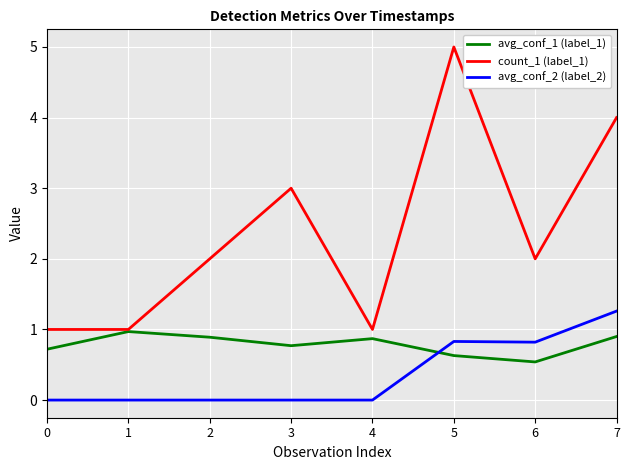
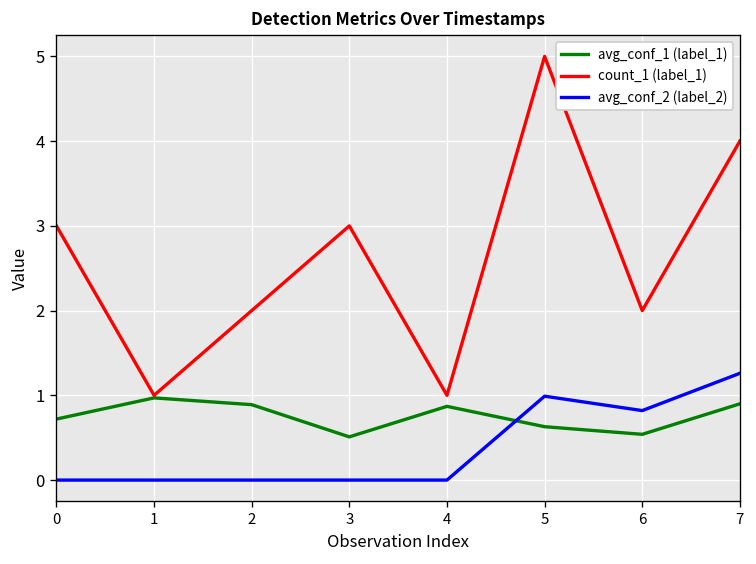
count_1 (label_1), 0: 1 -> 3
avg_conf_1 (label_1), 3: 0.8 -> 0.5
avg_conf_2 (label_2), 5: 0.8 -> 1.0
